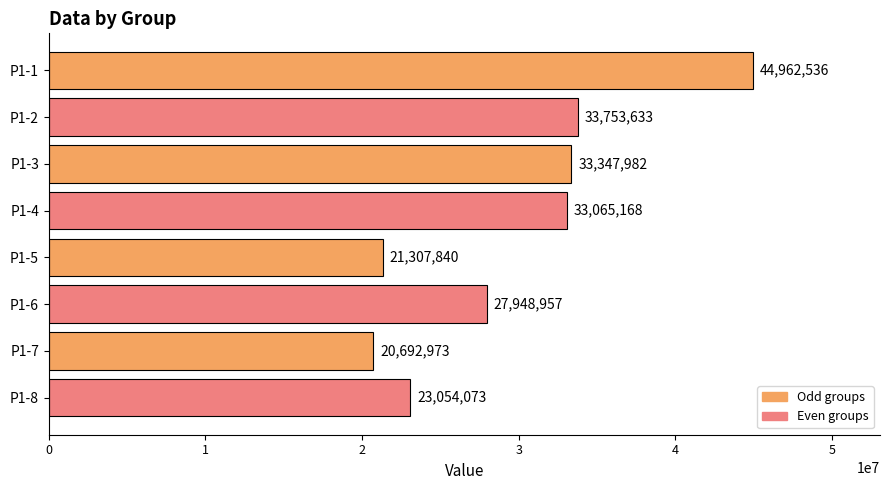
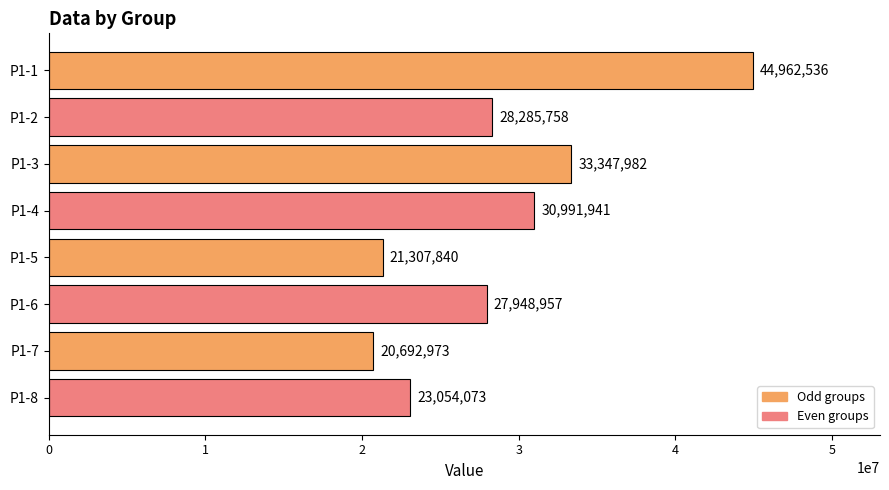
P1-2: 33,753,633 -> 28,285,758
P1-4: 33,065,168 -> 30,991,941
